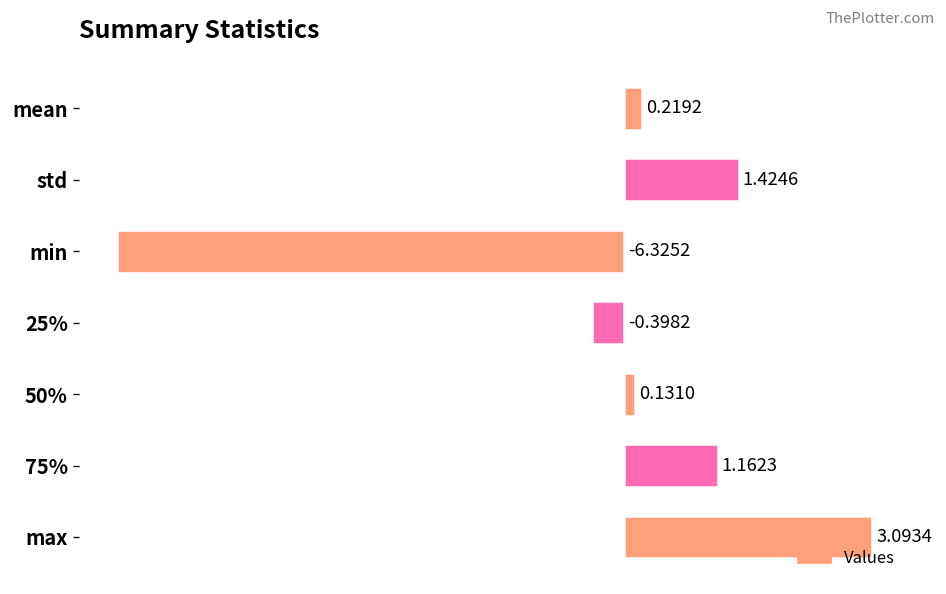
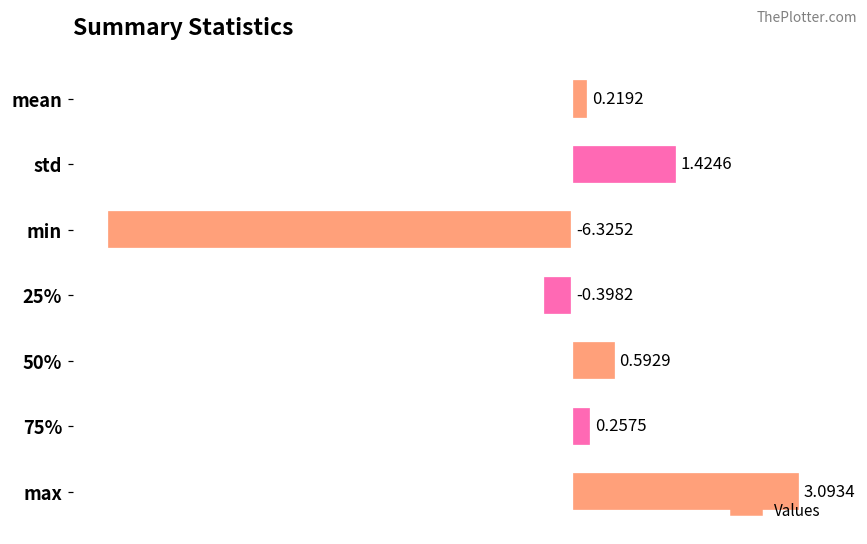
50%: 0.1310 -> 0.5929
75%: 1.1623 -> 0.2575
